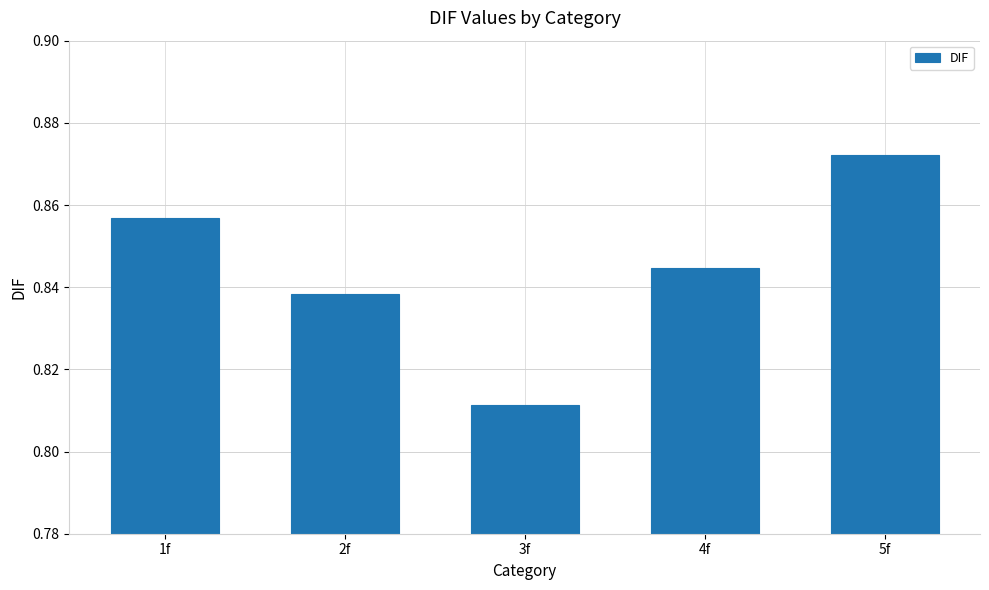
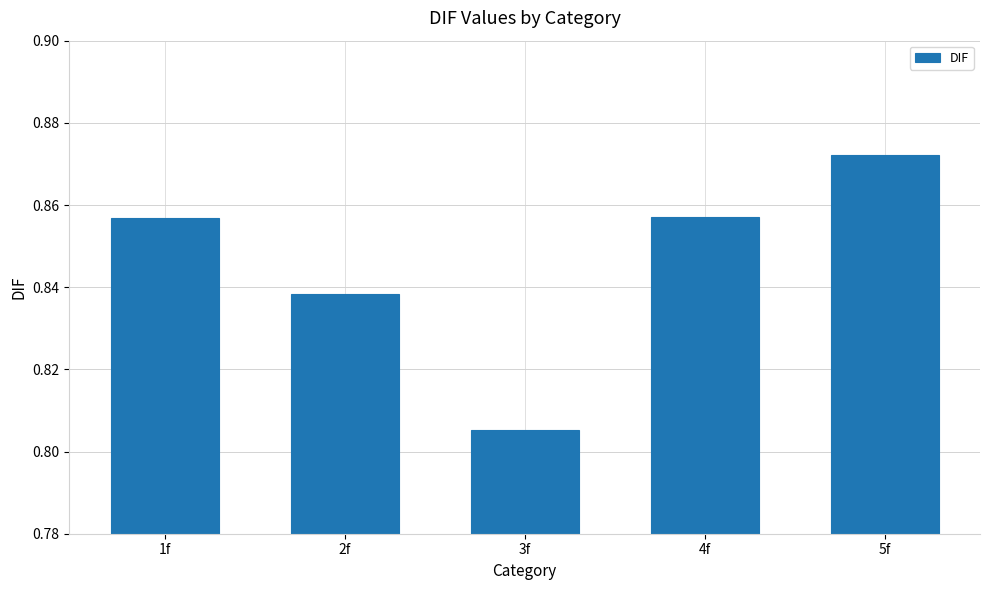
3f: 0.811 -> 0.805
4f: 0.845 -> 0.857
